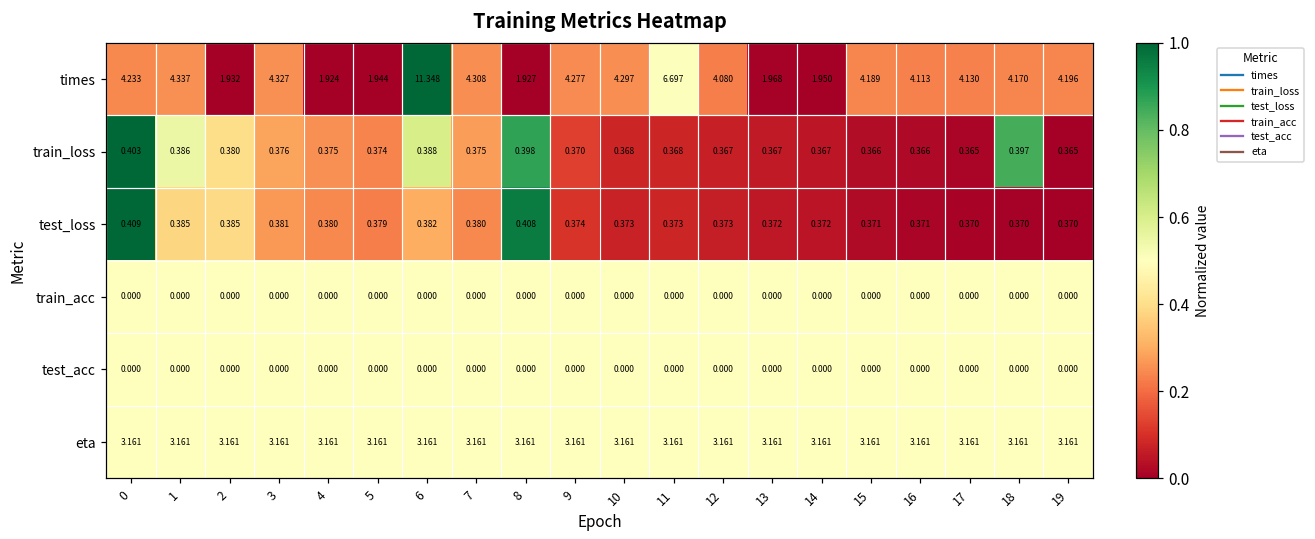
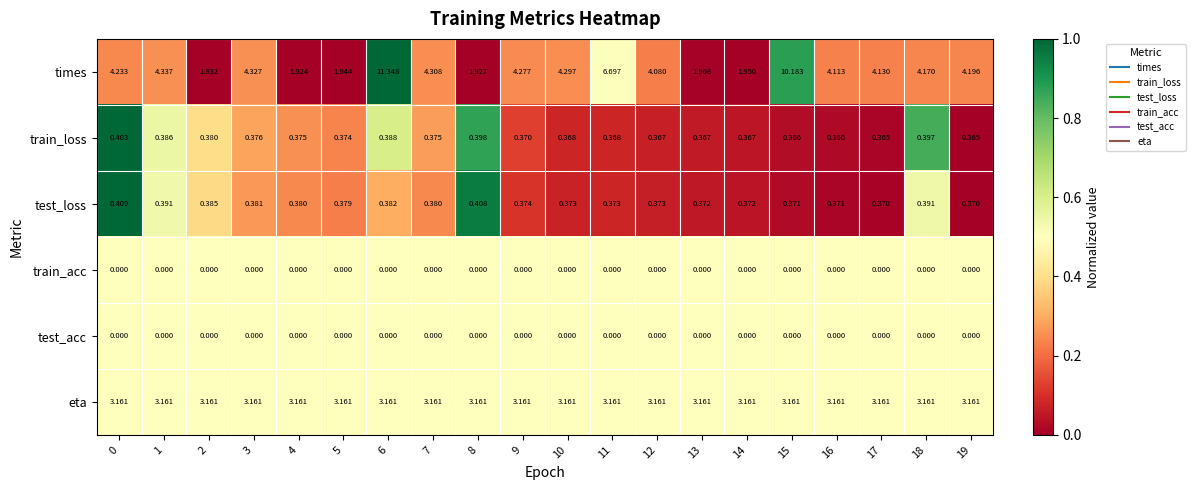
times, 15: 4.189 -> 10.183
test_loss, 1: 0.385 -> 0.391
test_loss, 18: 0.370 -> 0.391
